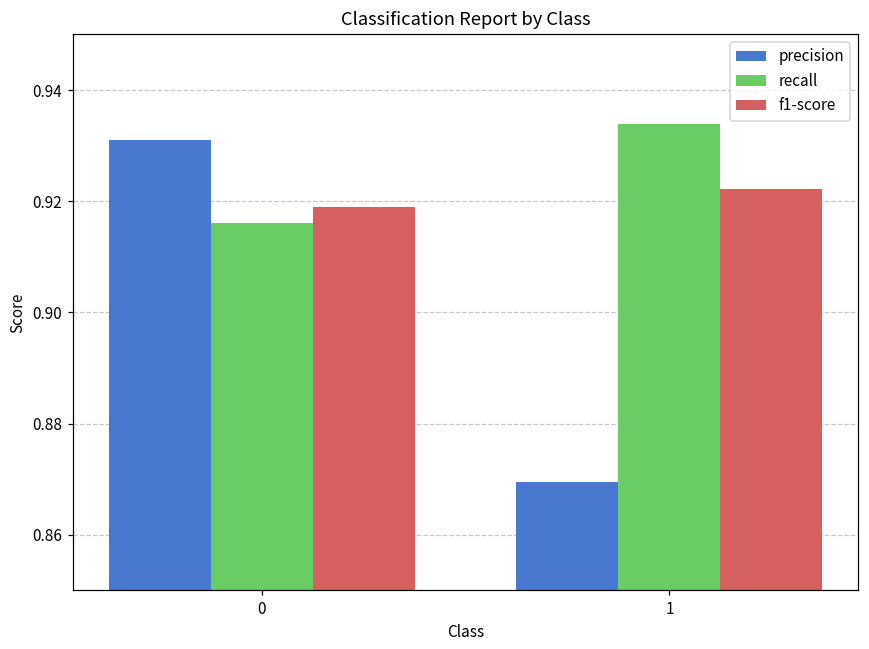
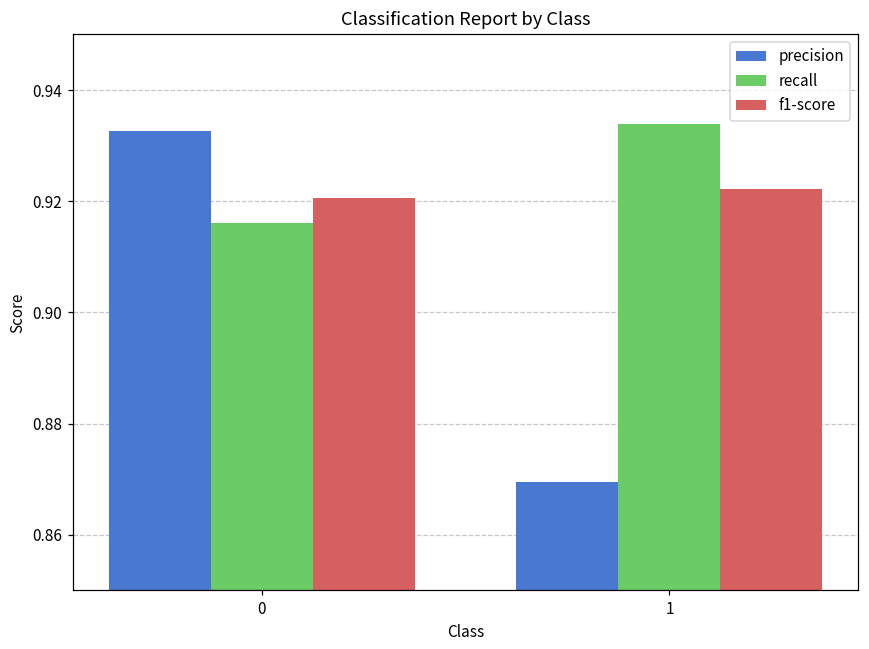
precision, 0: 0.931 -> 0.933
f1-score, 0: 0.919 -> 0.921
